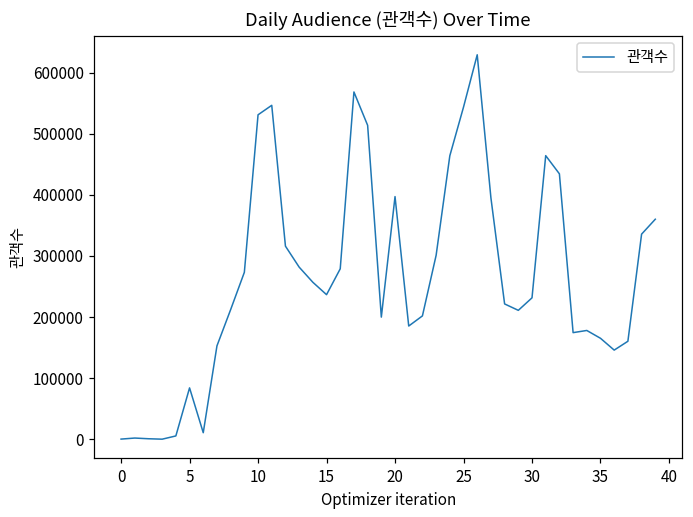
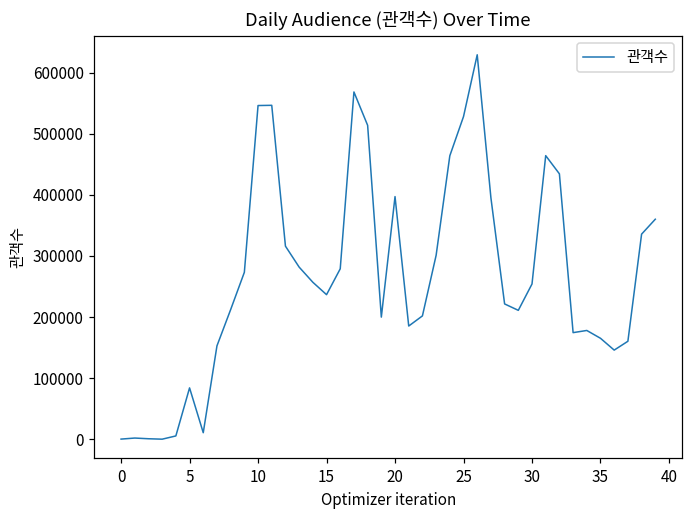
10: 530000 -> 550000
25: 540000 -> 530000
30: 230000 -> 250000
